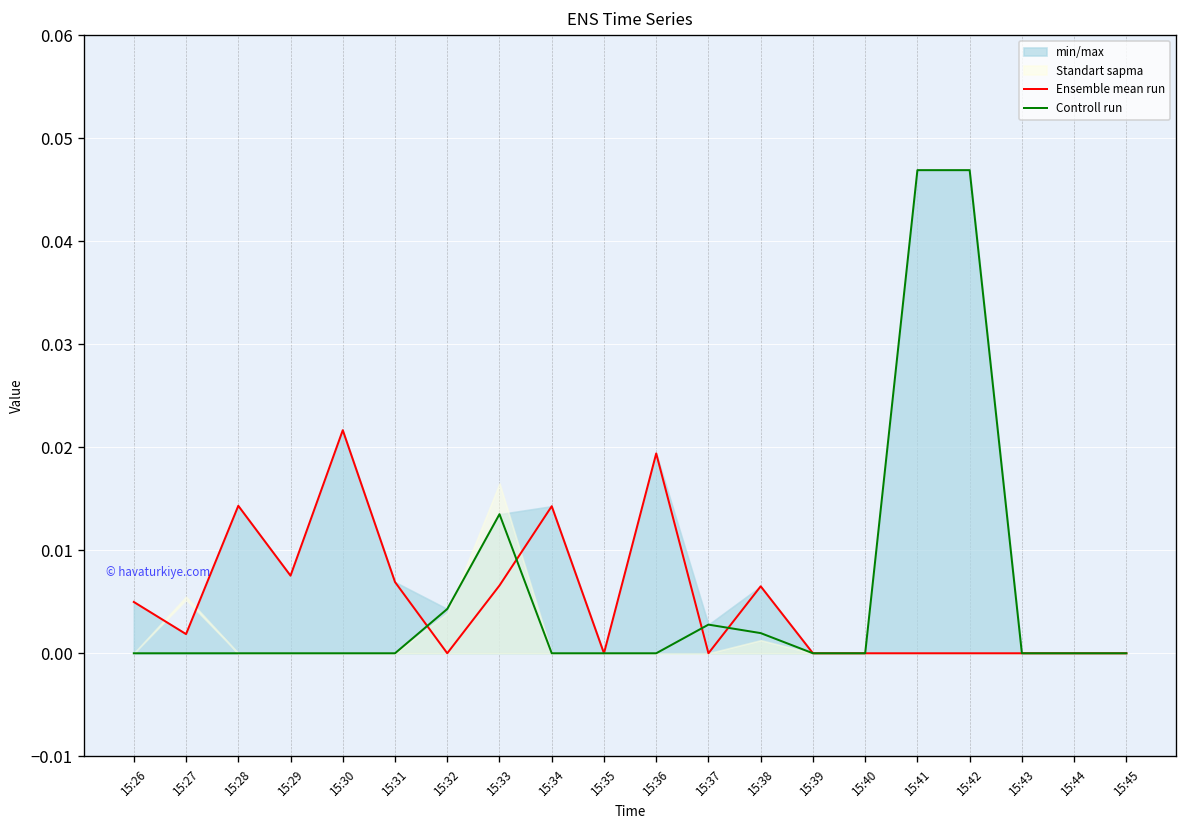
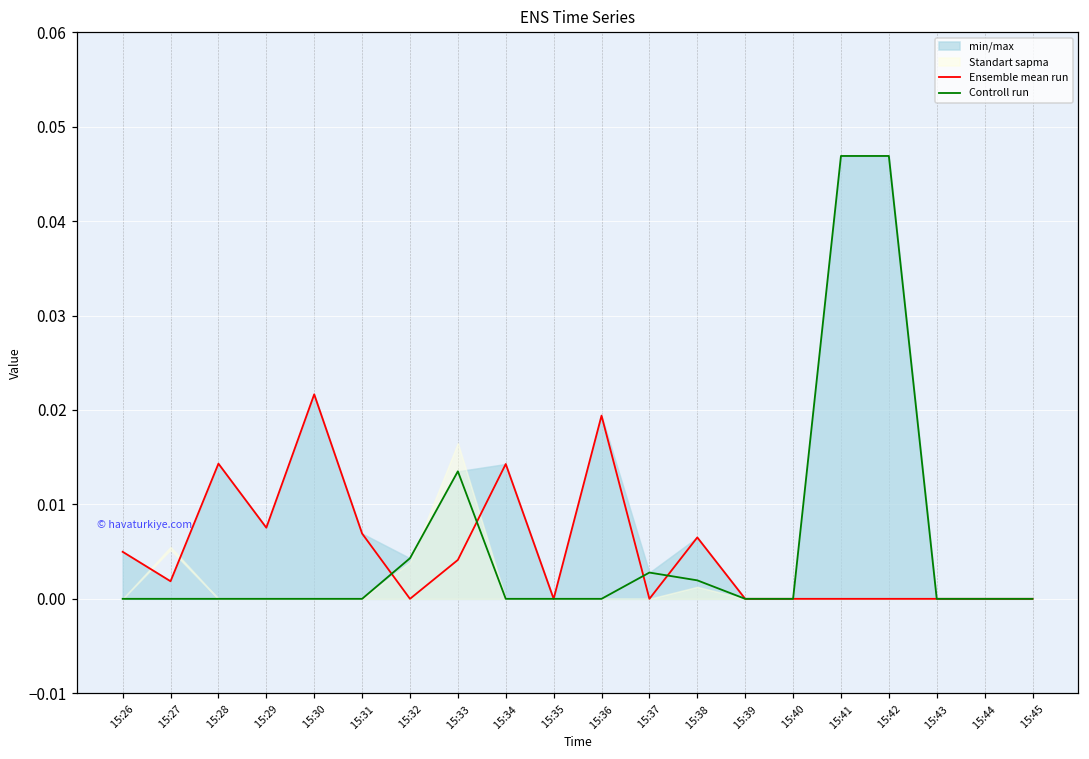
Ensemble mean run, 15:33: 0.007 -> 0.004
